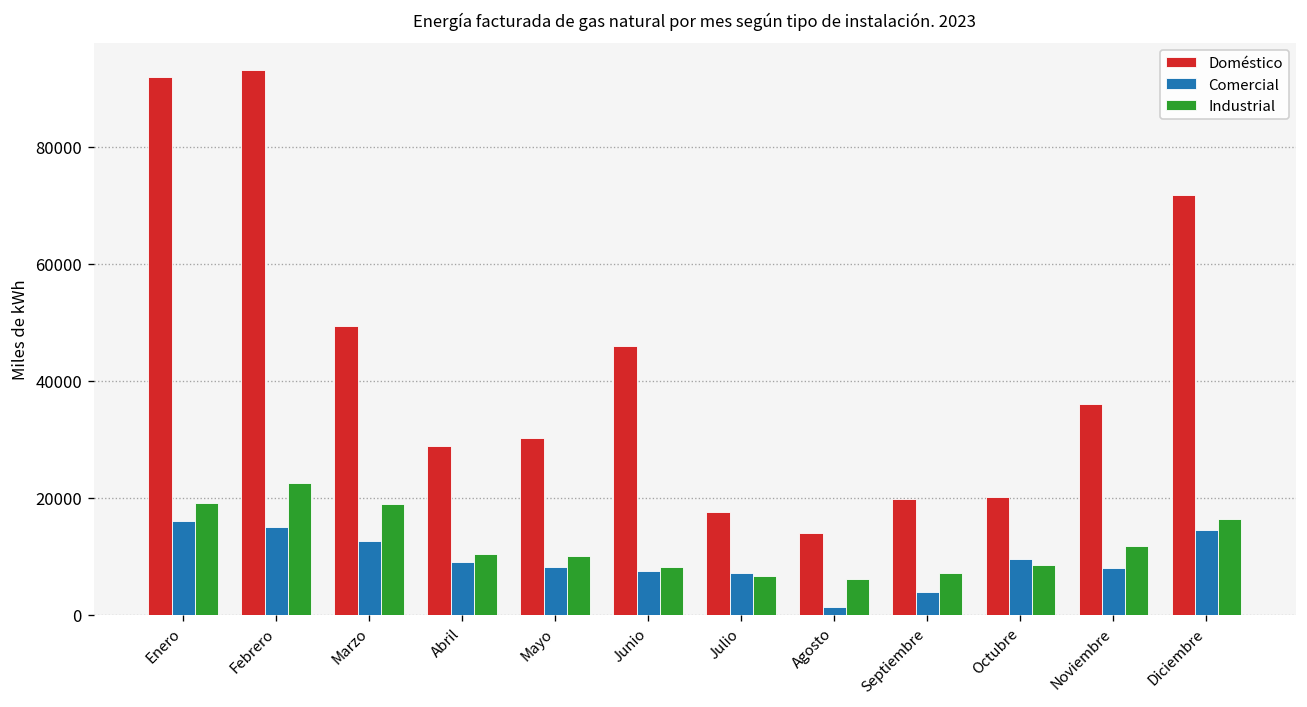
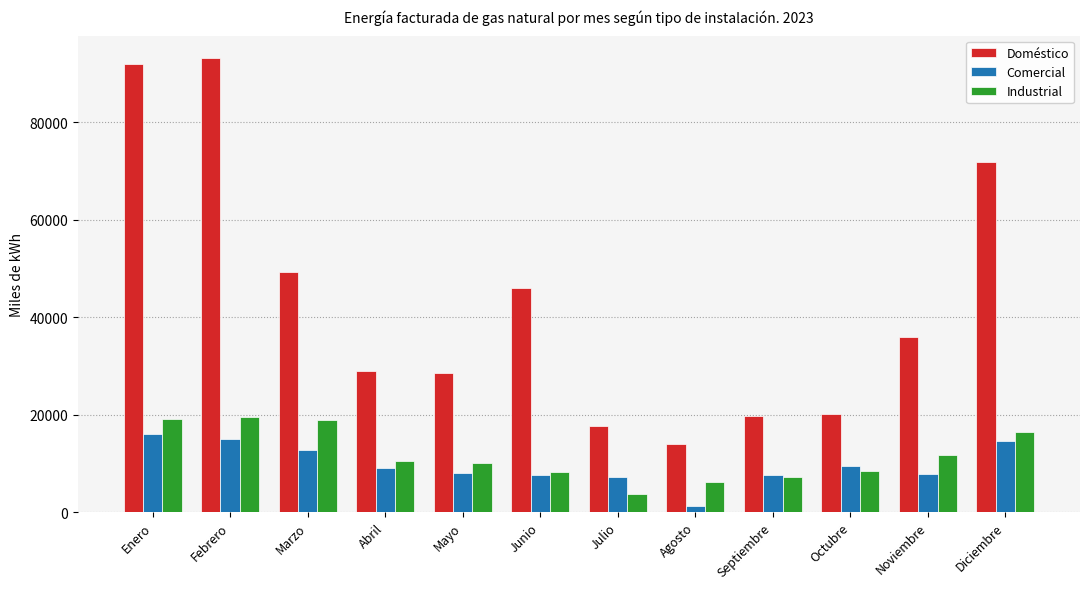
Industrial, Febrero: 22000 -> 20000
Doméstico, Mayo: 30000 -> 28000
Industrial, Julio: 7000 -> 4000
Comercial, Septiembre: 4000 -> 8000
